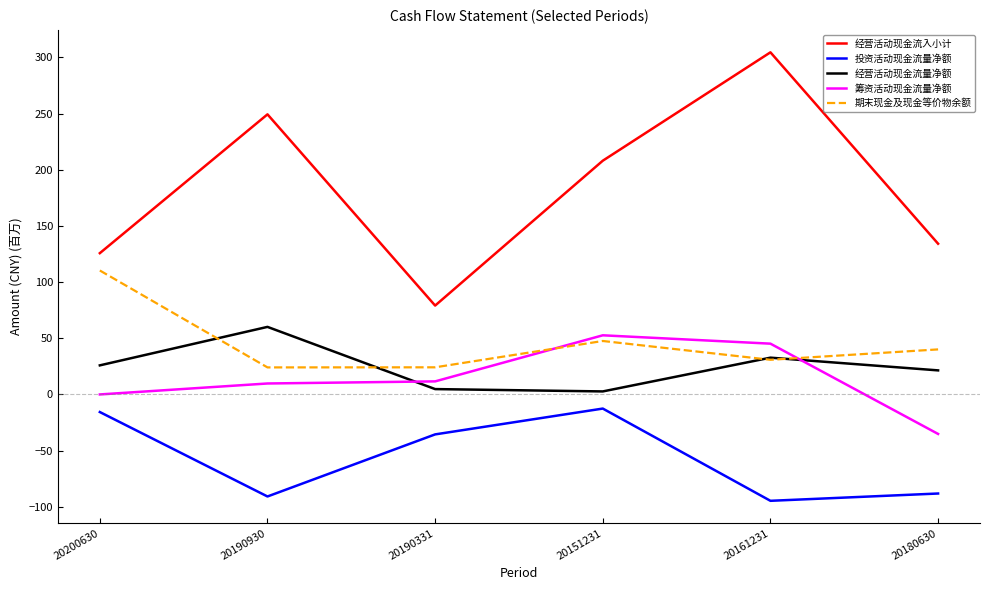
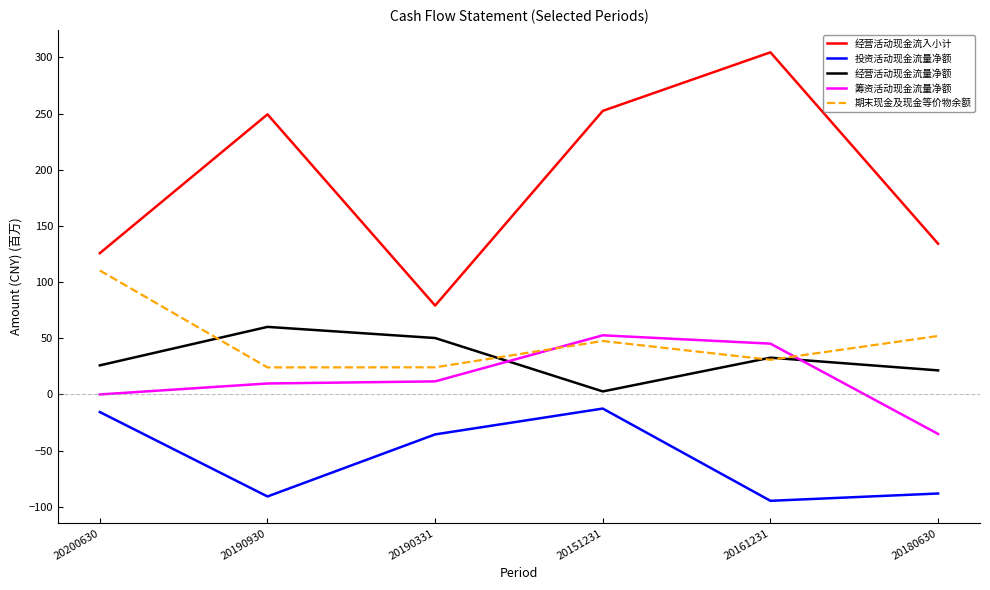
经营活动现金流量净额, 20190331: 5 -> 50
经营活动现金流入小计, 20151231: 208 -> 252
期末现金及现金等价物余额, 20180630: 40 -> 52
